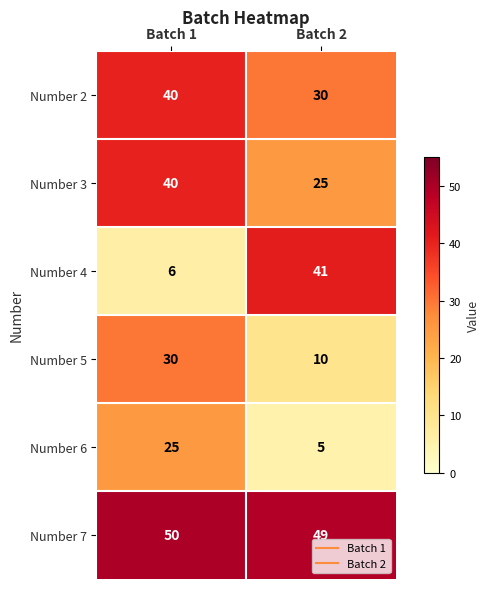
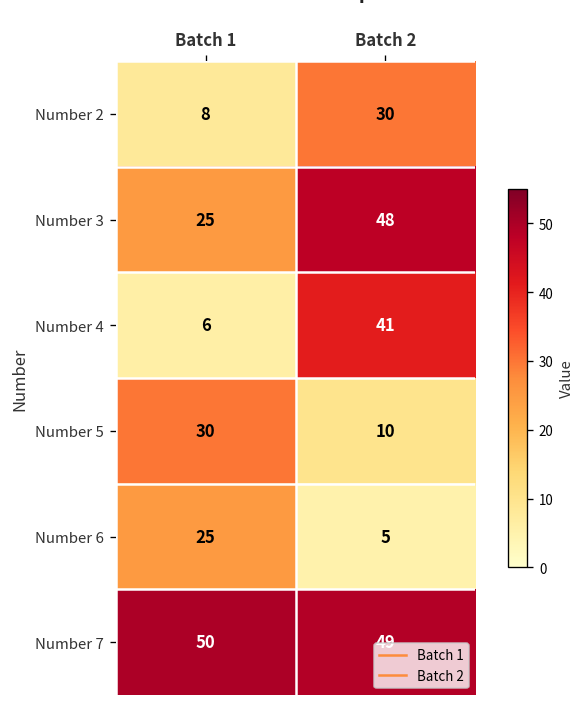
Number 2, Batch 1: 40 -> 8
Number 3, Batch 1: 40 -> 25
Number 3, Batch 2: 25 -> 48
